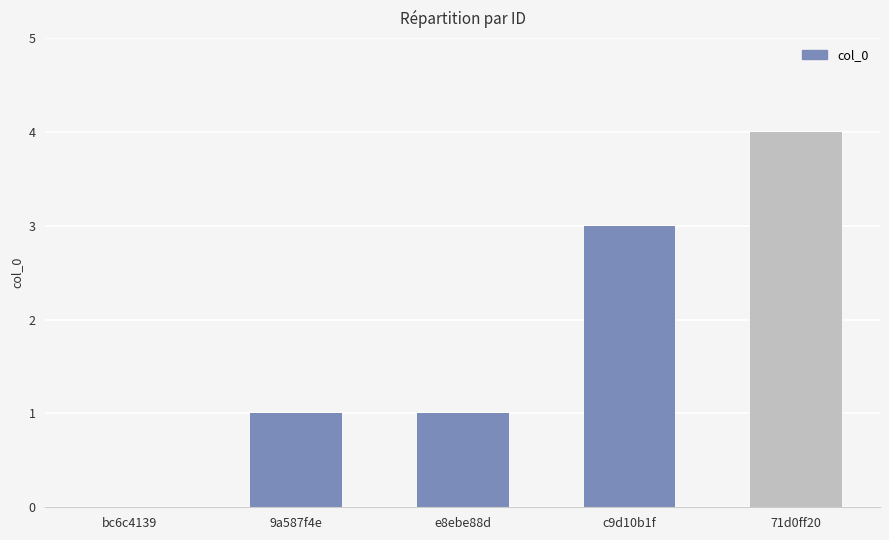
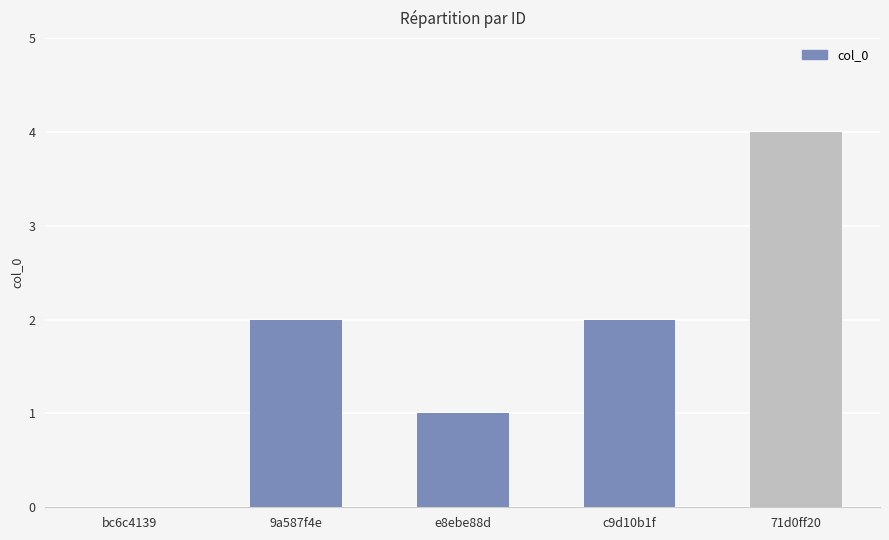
9a587f4e: 1 -> 2
c9d10b1f: 3 -> 2
